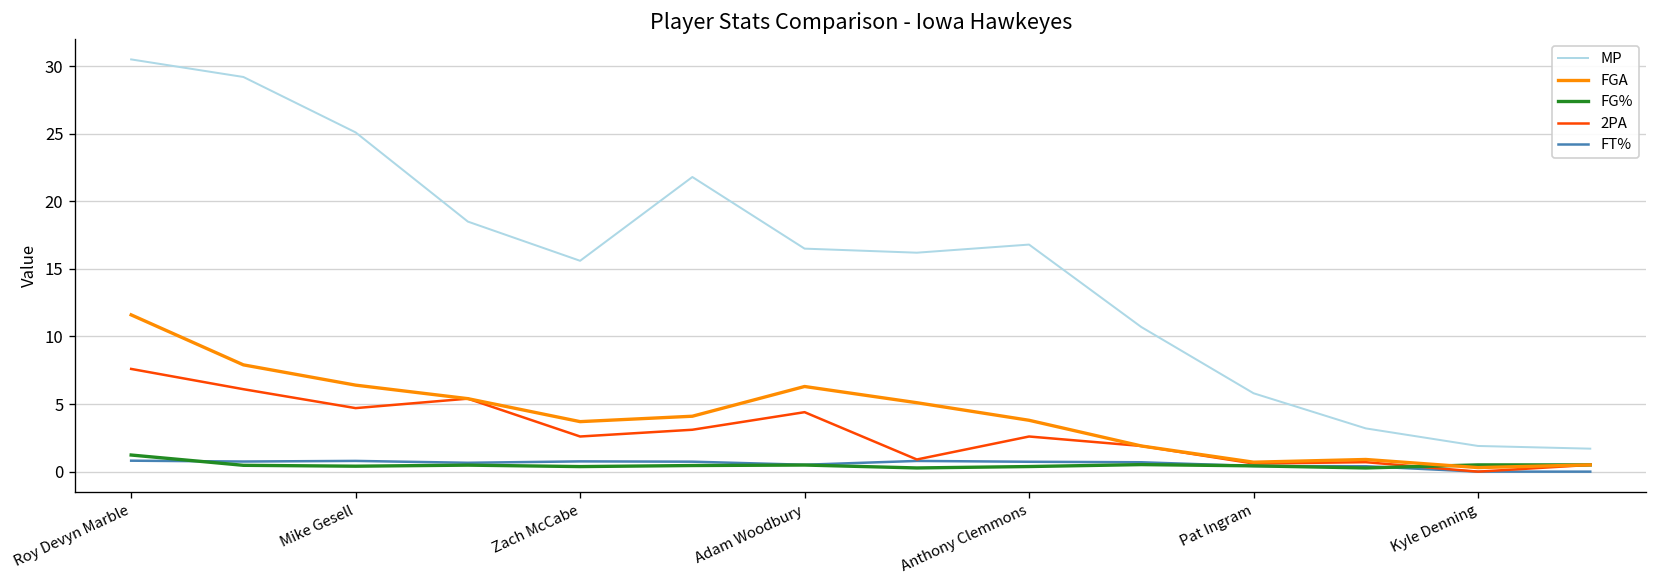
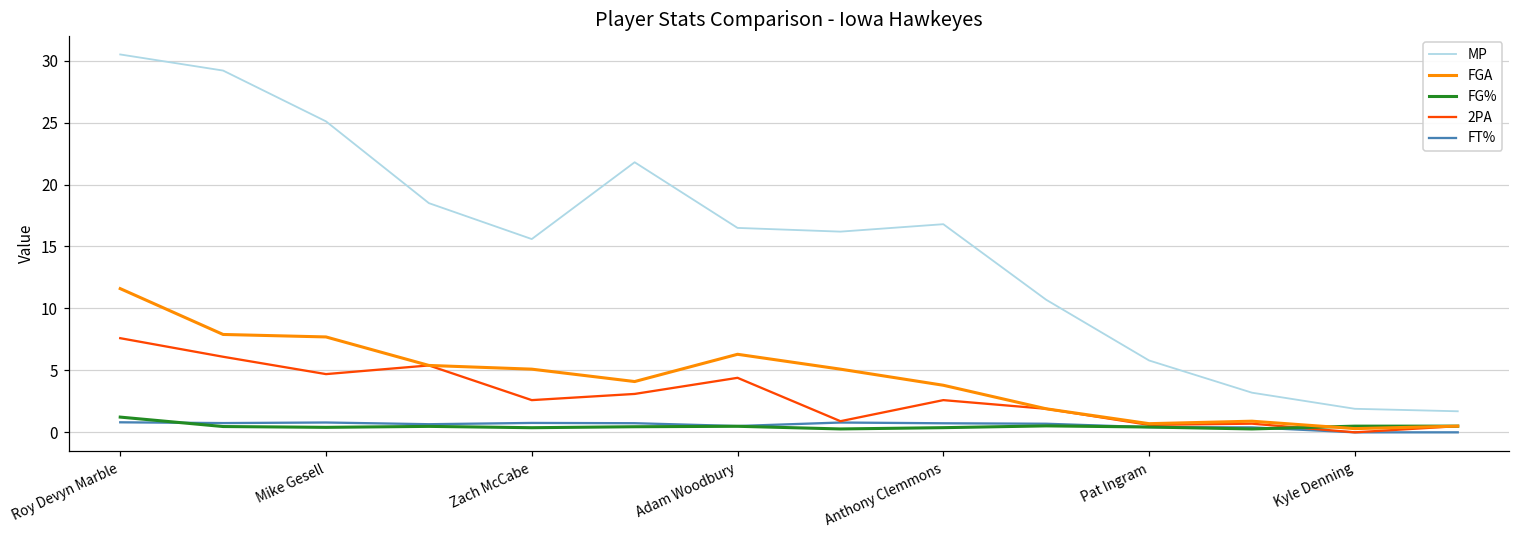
FGA, Mike Gesell: 6.4 -> 7.7
FGA, Zach McCabe: 3.7 -> 5.1
